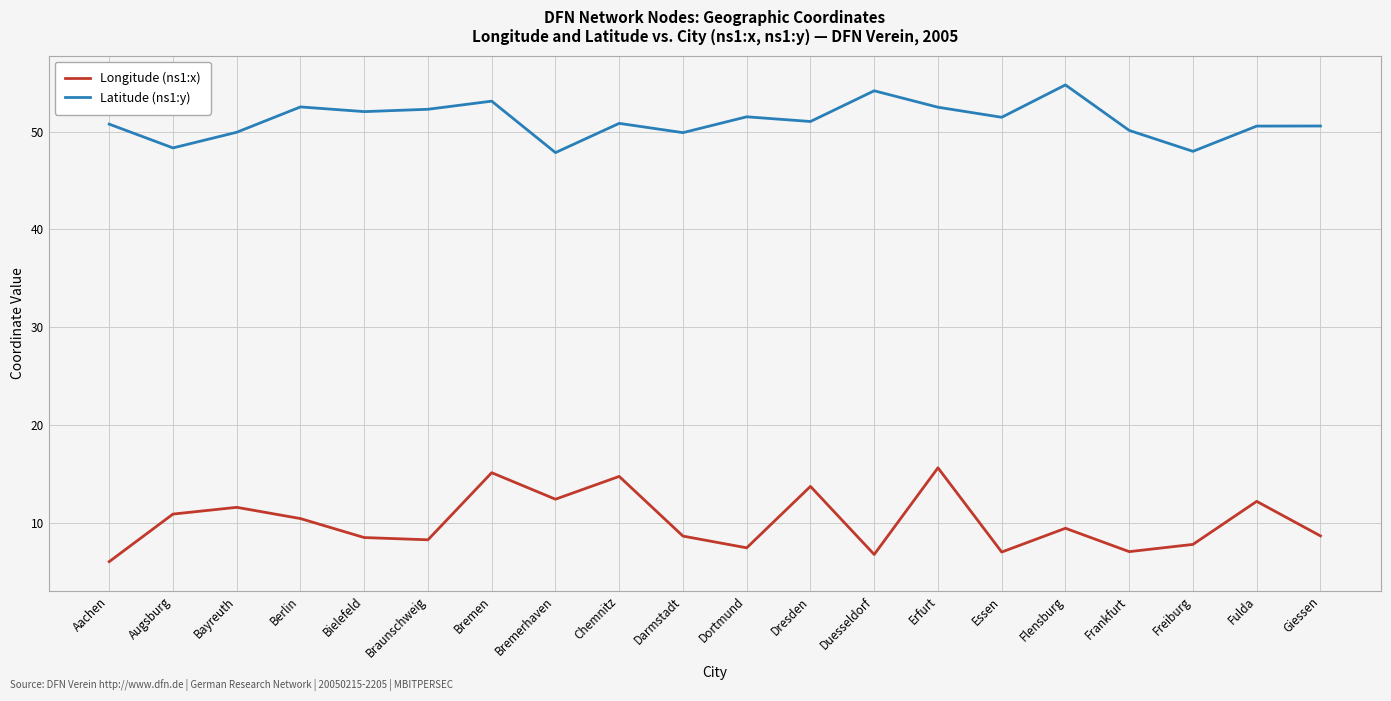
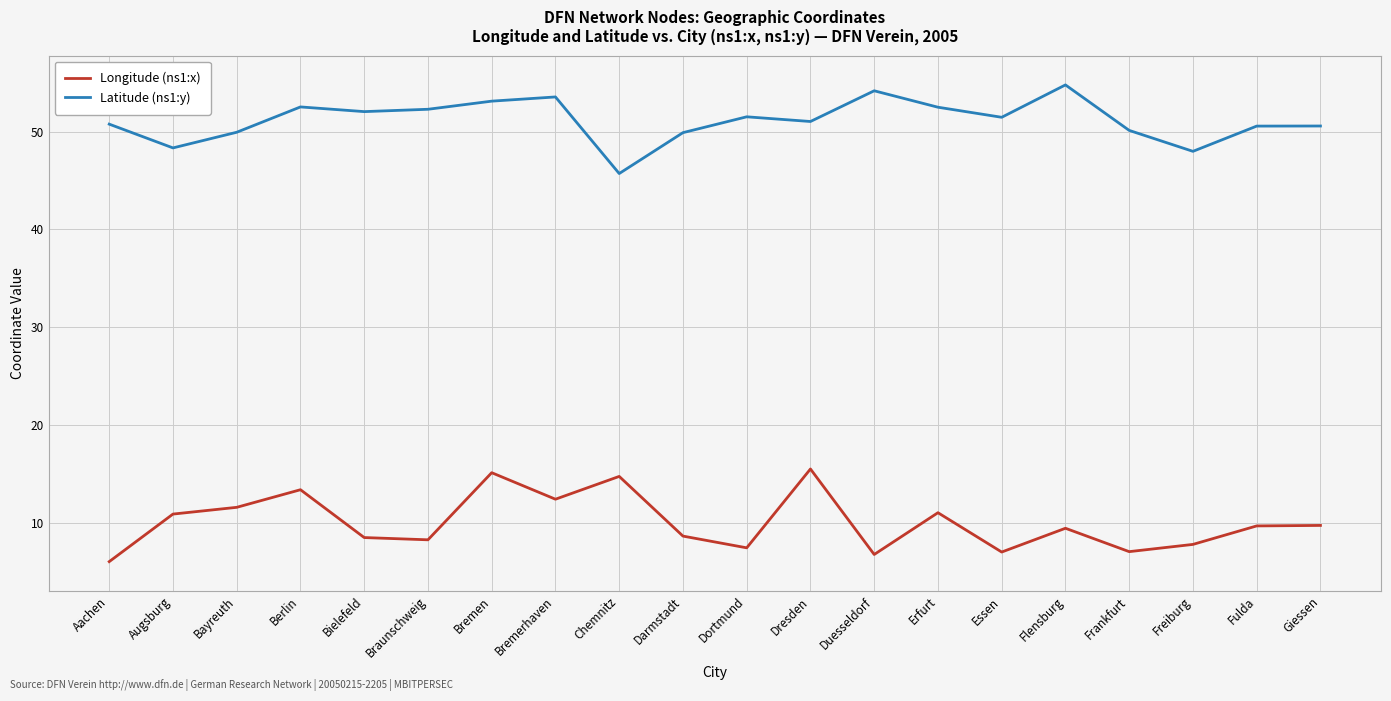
Longitude (ns1:x), Berlin: 10 -> 13
Latitude (ns1:y), Bremerhaven: 48 -> 54
Latitude (ns1:y), Chemnitz: 51 -> 46
Longitude (ns1:x), Dresden: 14 -> 16
Longitude (ns1:x), Erfurt: 16 -> 11
Longitude (ns1:x), Fulda: 12 -> 10
Longitude (ns1:x), Giessen: 9 -> 10
